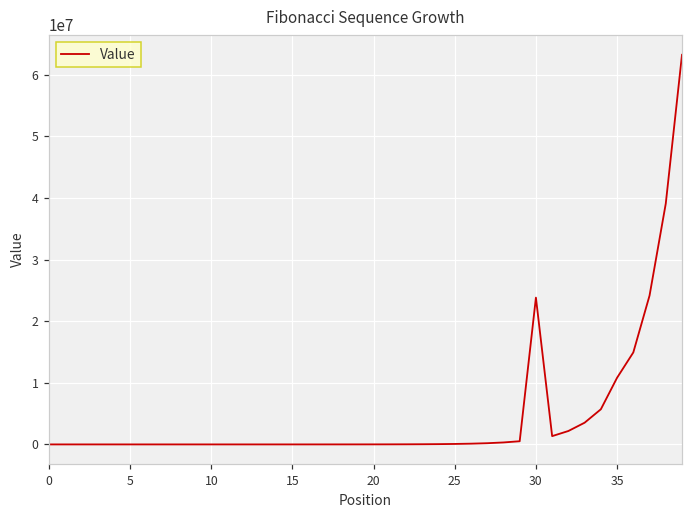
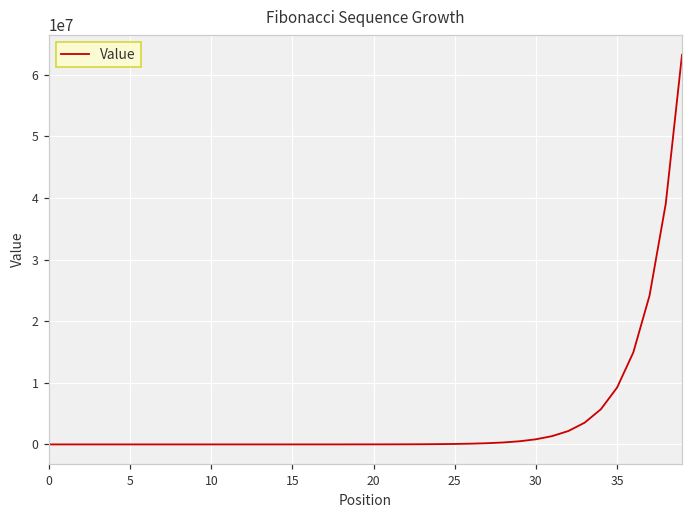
30: 24000000 -> 1000000
35: 11000000 -> 9000000
